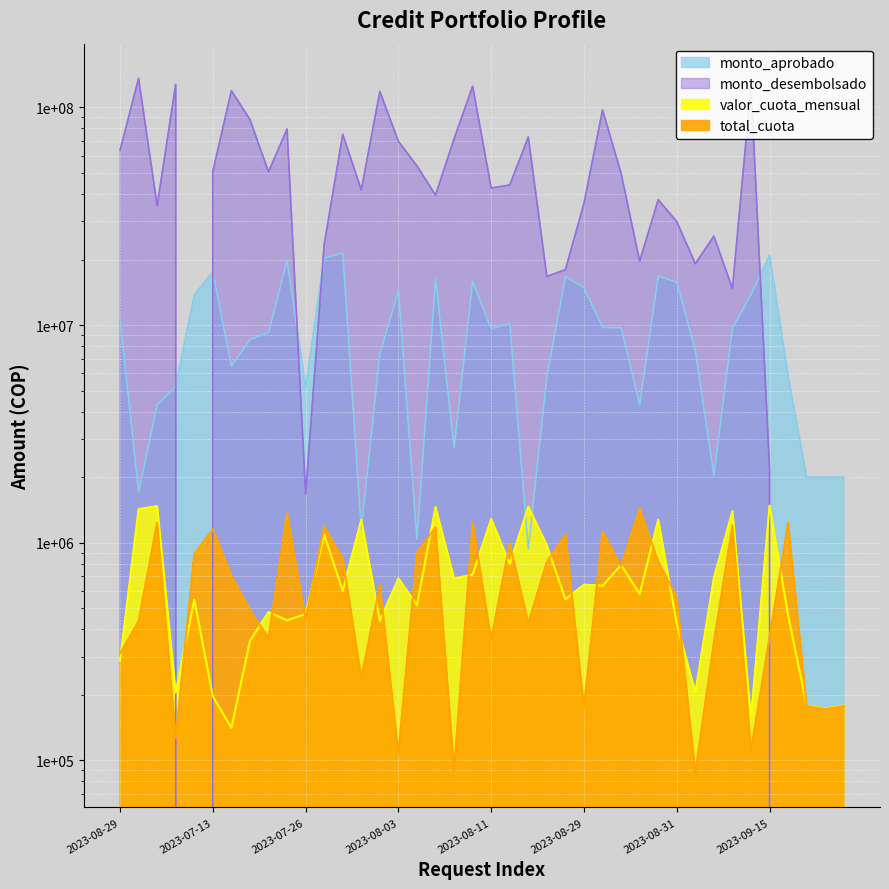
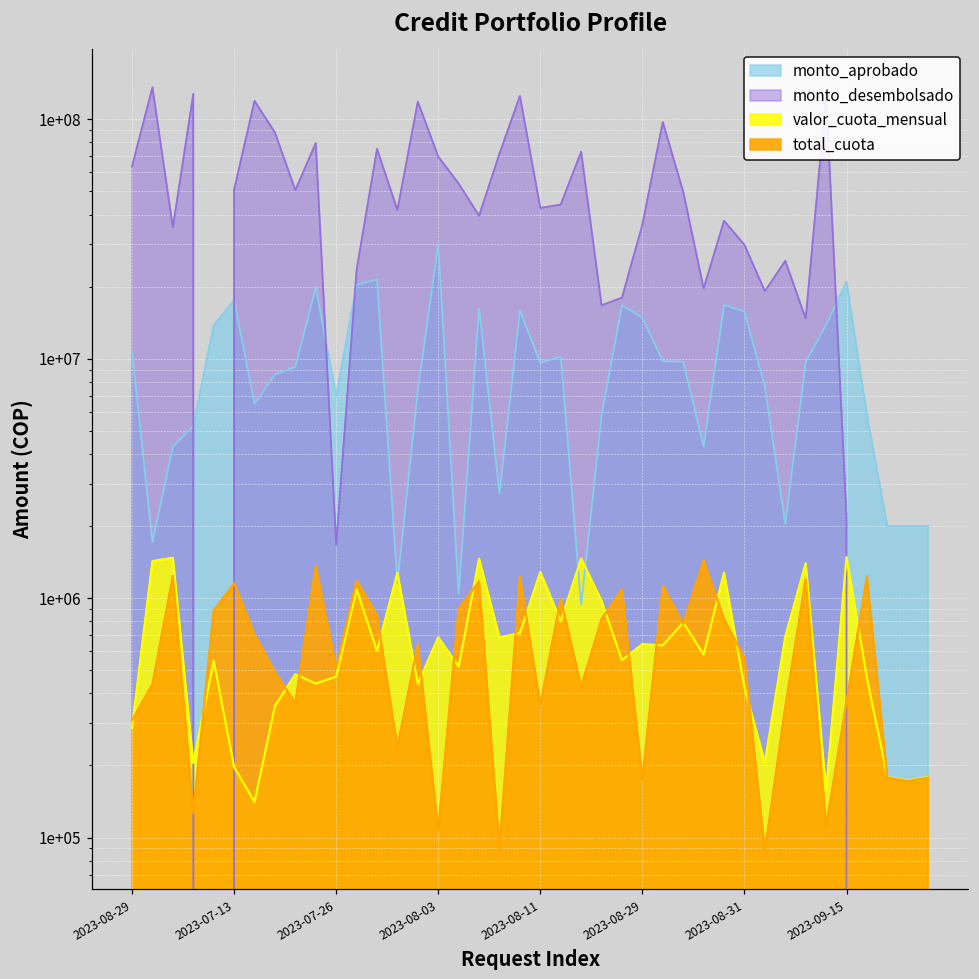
monto_aprobado, 2023-07-26: 5200000 -> 7000000
total_cuota, 2023-07-26: 450000 -> 510000
monto_aprobado, 2023-08-03: 14000000 -> 30000000
